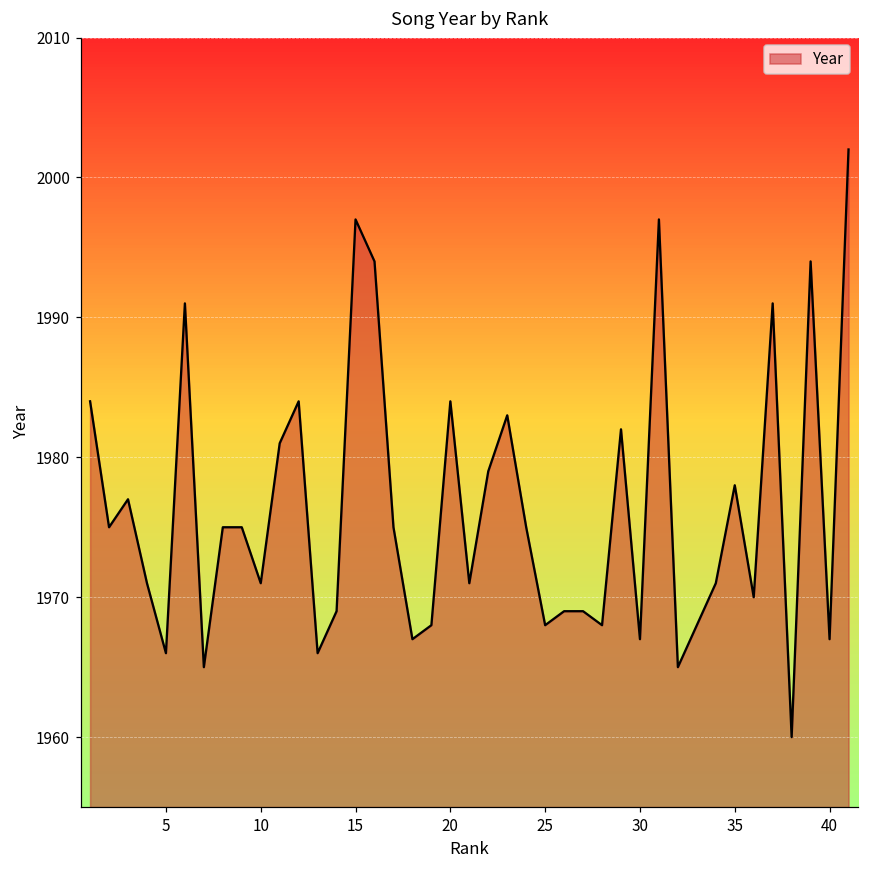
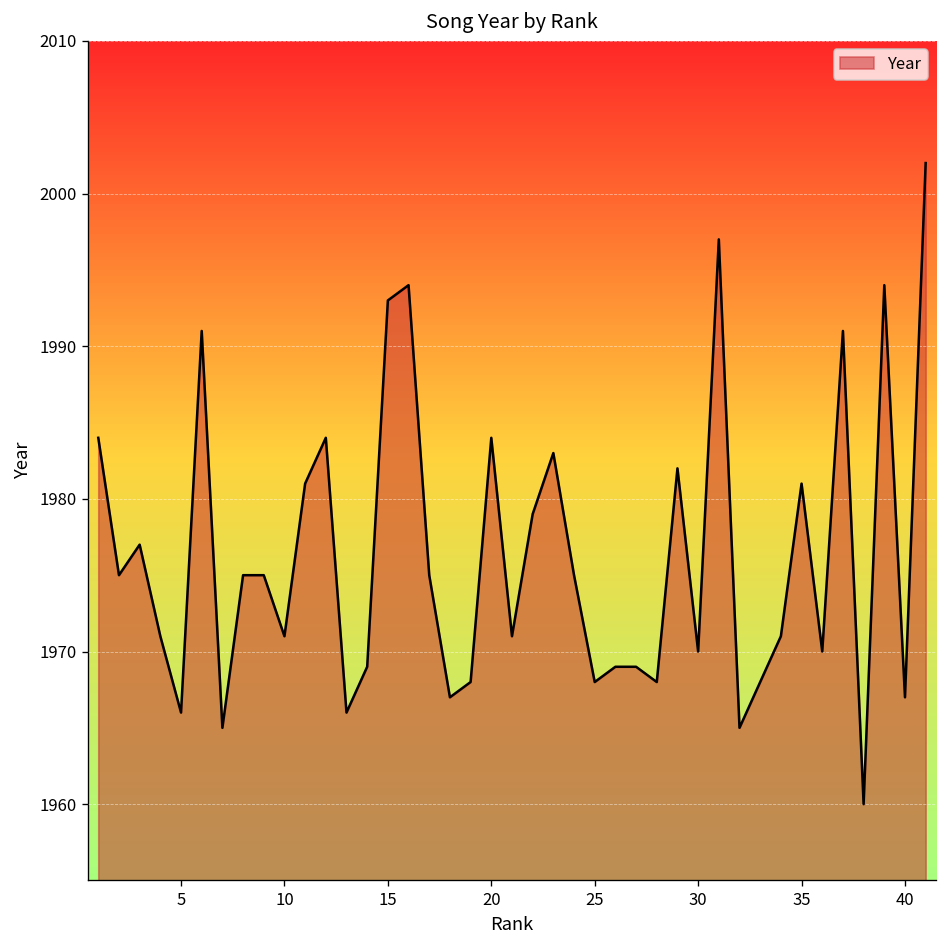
15: 1997 -> 1993
30: 1967 -> 1970
35: 1978 -> 1981
